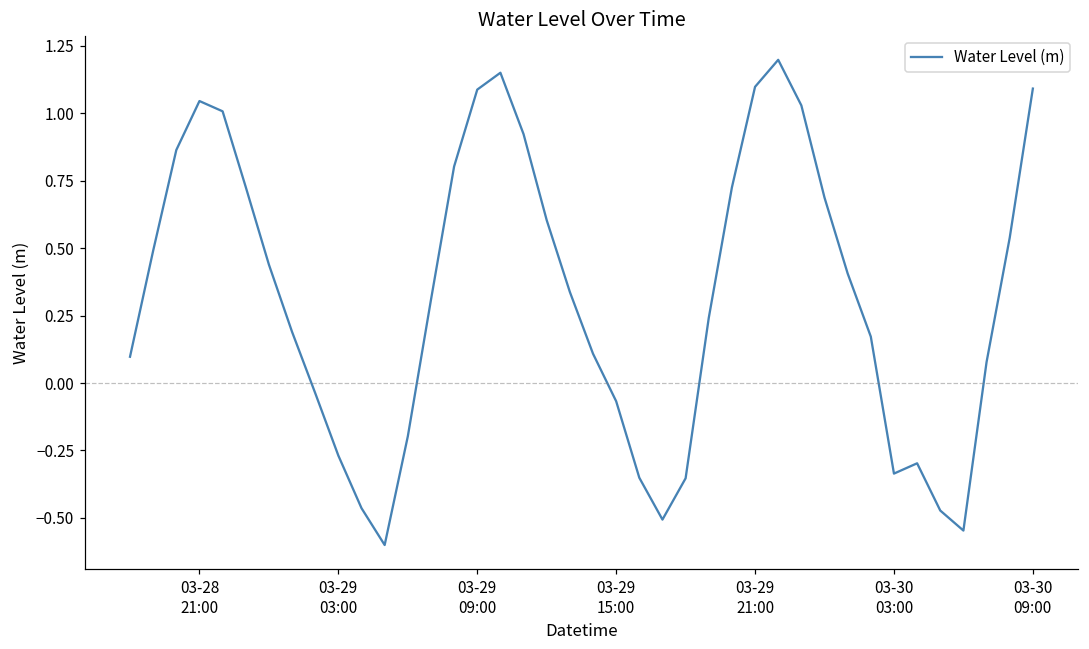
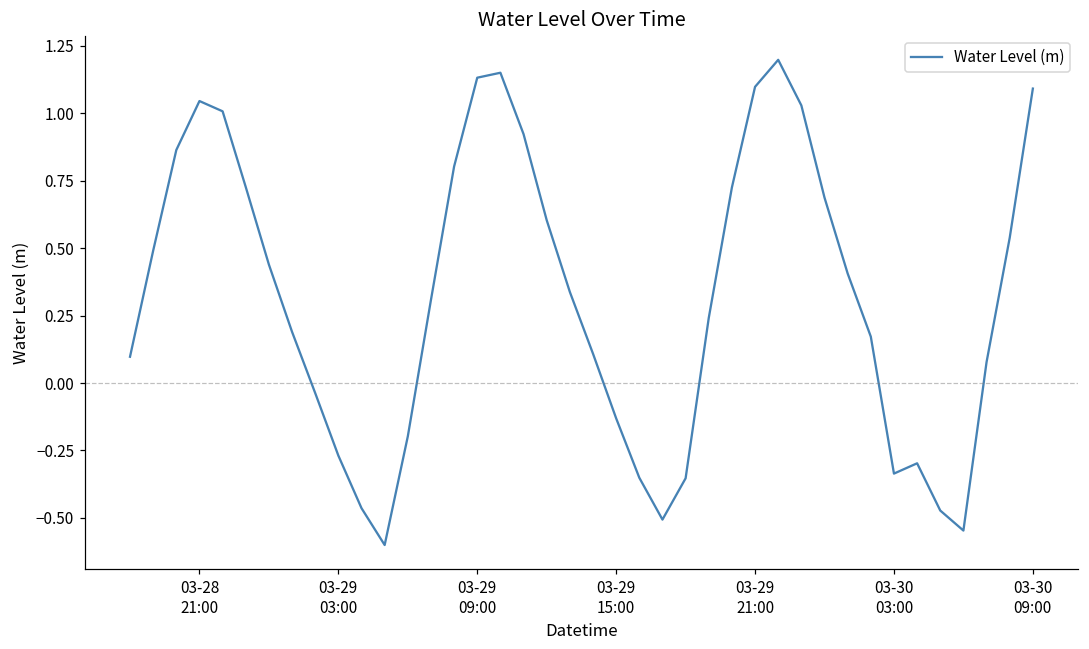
03-29 09:00: 1.09 -> 1.13
03-29 15:00: -0.07 -> -0.13
